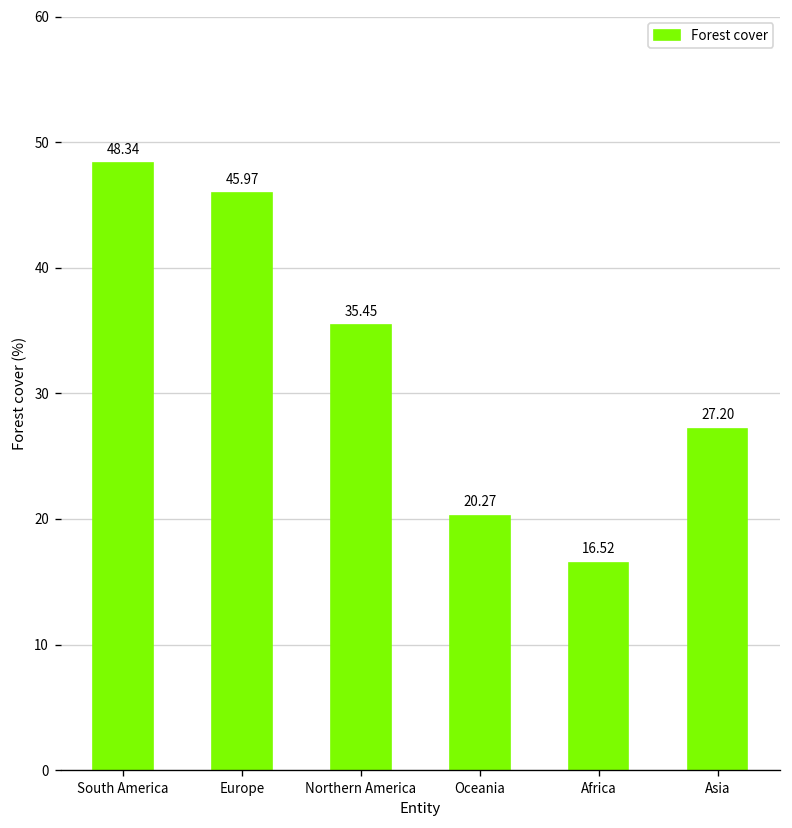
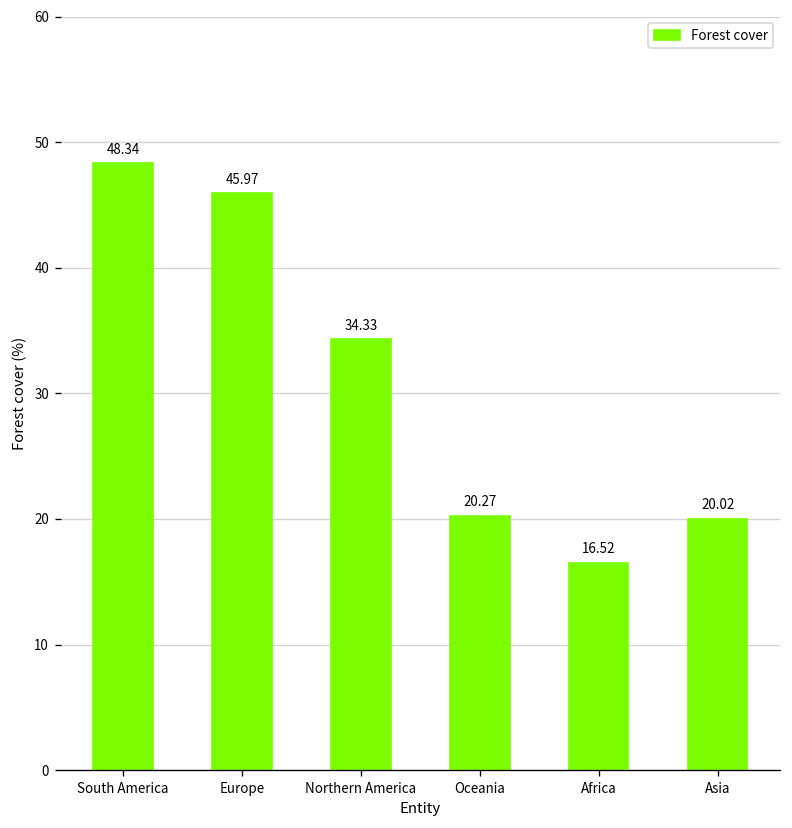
Northern America: 35.45 -> 34.33
Asia: 27.20 -> 20.02
